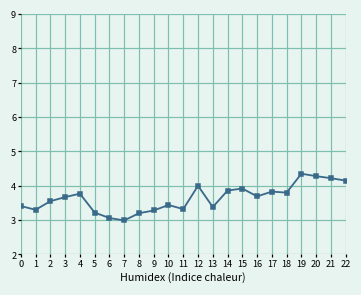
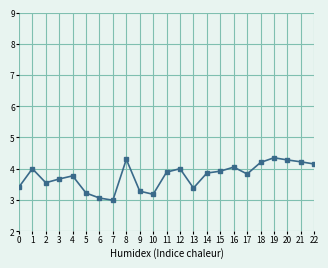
1: 3.3 -> 4.0
8: 3.2 -> 4.3
10: 3.4 -> 3.2
11: 3.3 -> 3.9
16: 3.7 -> 4.1
18: 3.8 -> 4.2
